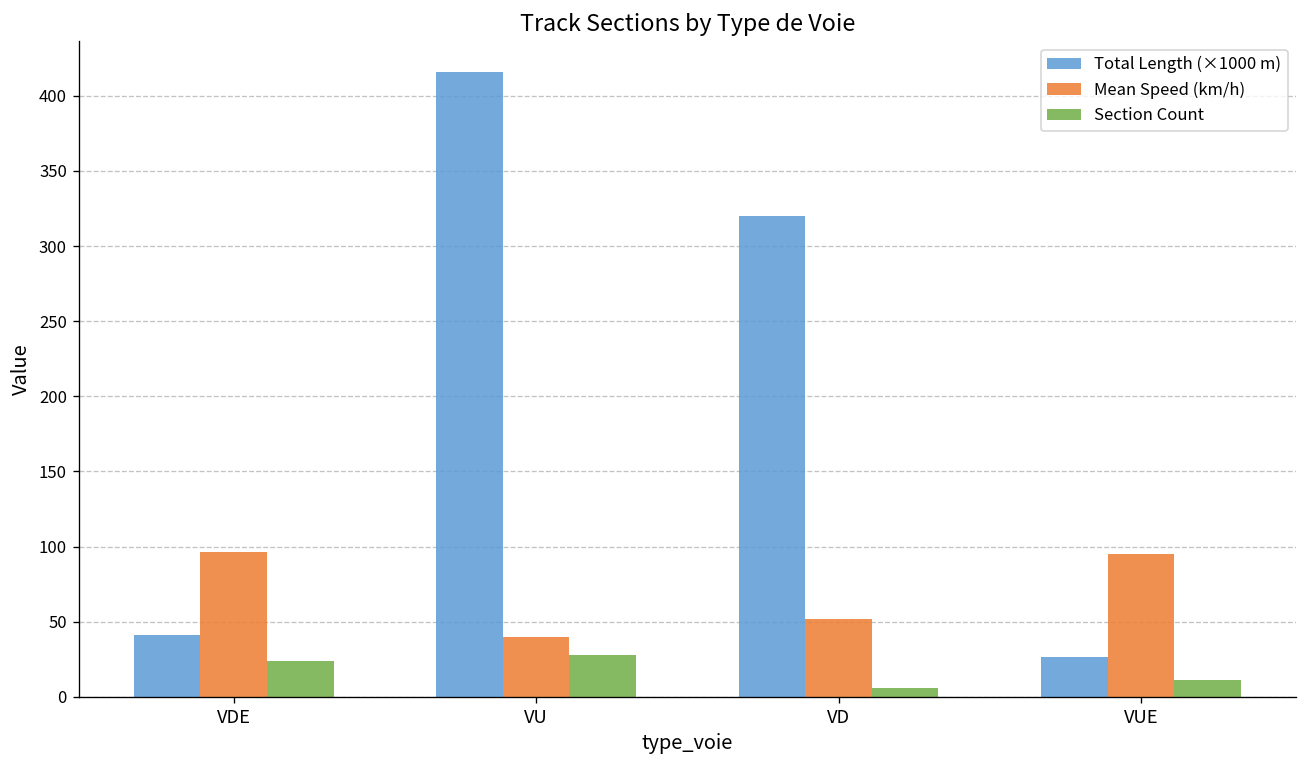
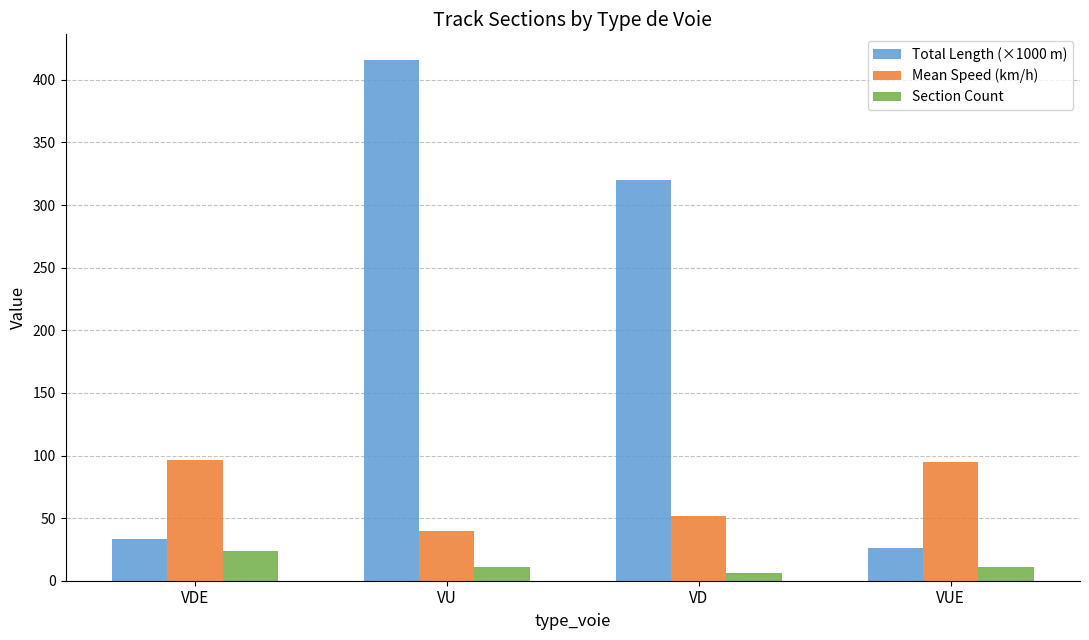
Total Length (×1000 m), VDE: 41 -> 33
Section Count, VU: 28 -> 11
